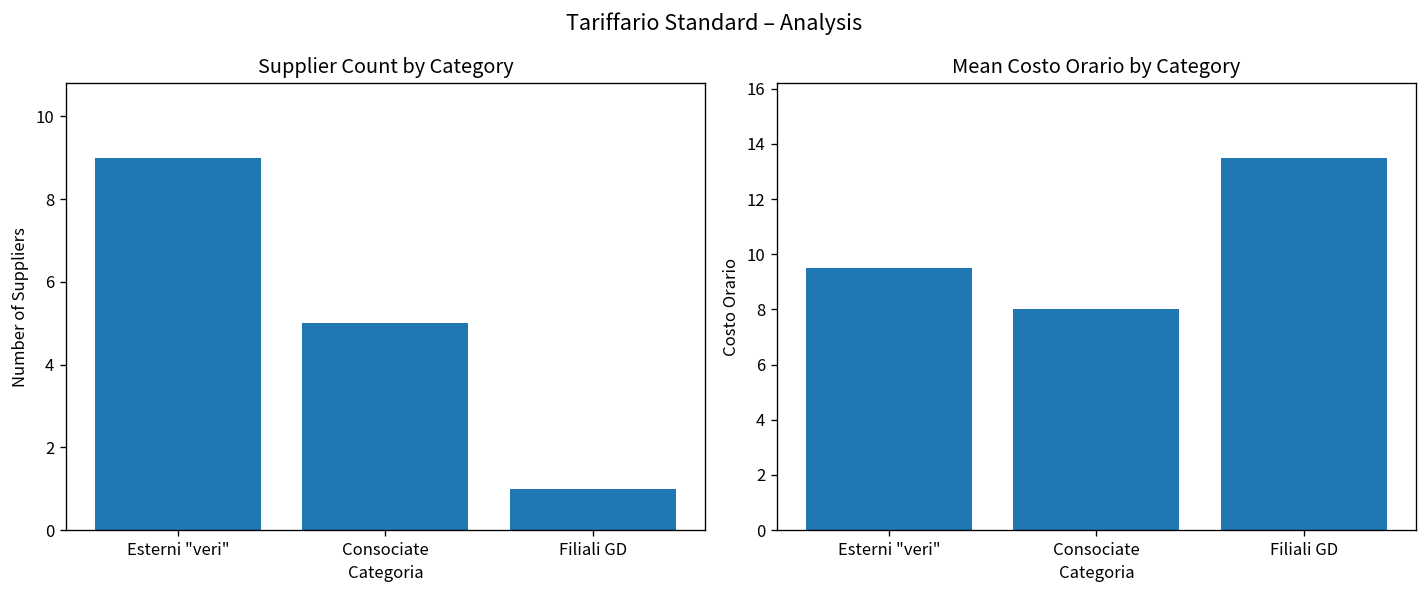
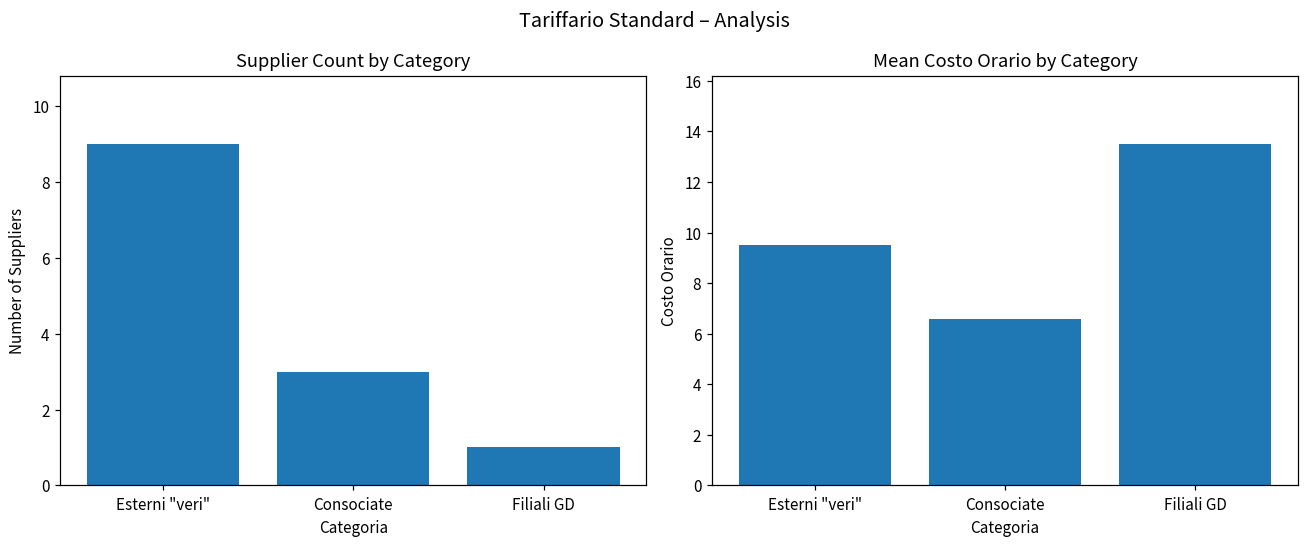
Supplier Count by Category, Consociate: 5 -> 3
Mean Costo Orario by Category, Consociate: 8.0 -> 6.6
